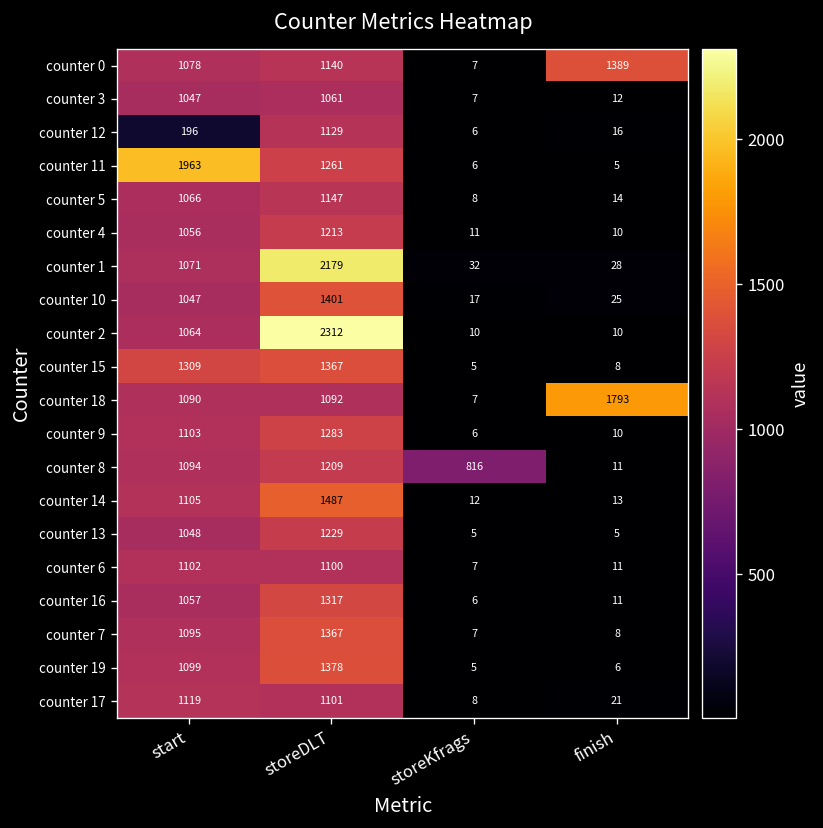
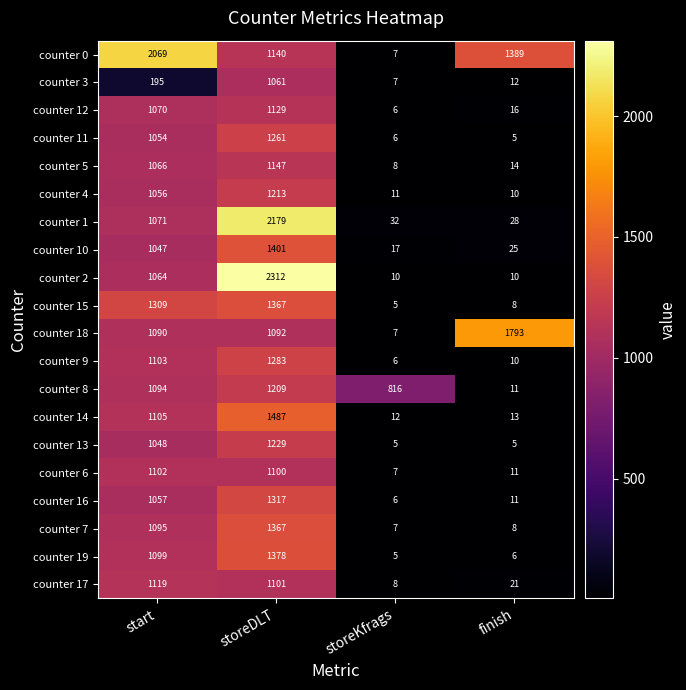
counter 0, start: 1078 -> 2069
counter 3, start: 1047 -> 195
counter 12, start: 196 -> 1070
counter 11, start: 1963 -> 1054
